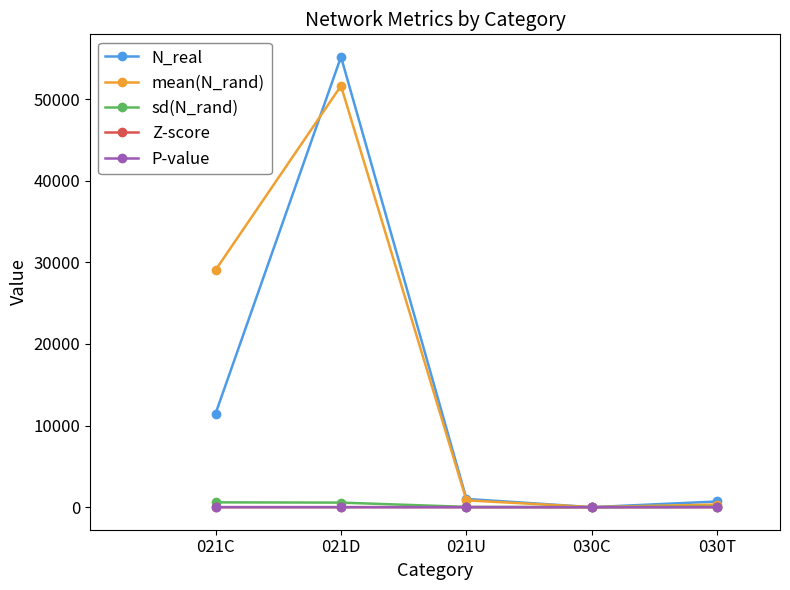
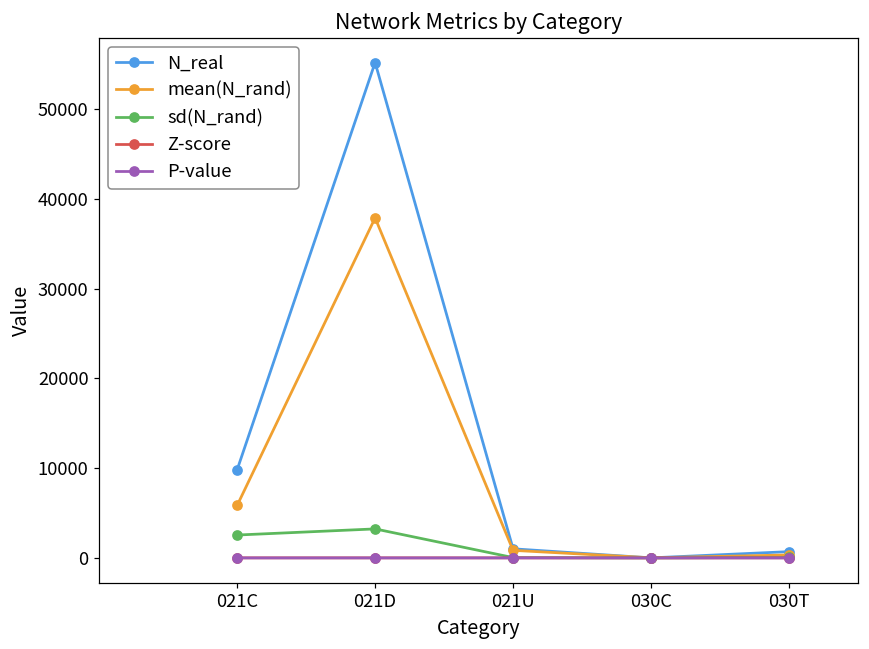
N_real, 021C: 11000 -> 10000
mean(N_rand), 021C: 29000 -> 6000
sd(N_rand), 021C: 1000 -> 3000
mean(N_rand), 021D: 52000 -> 38000
sd(N_rand), 021D: 1000 -> 3000
